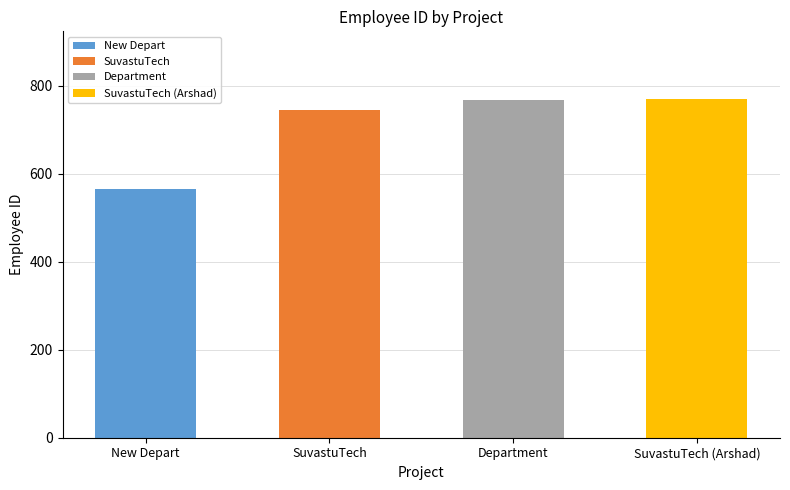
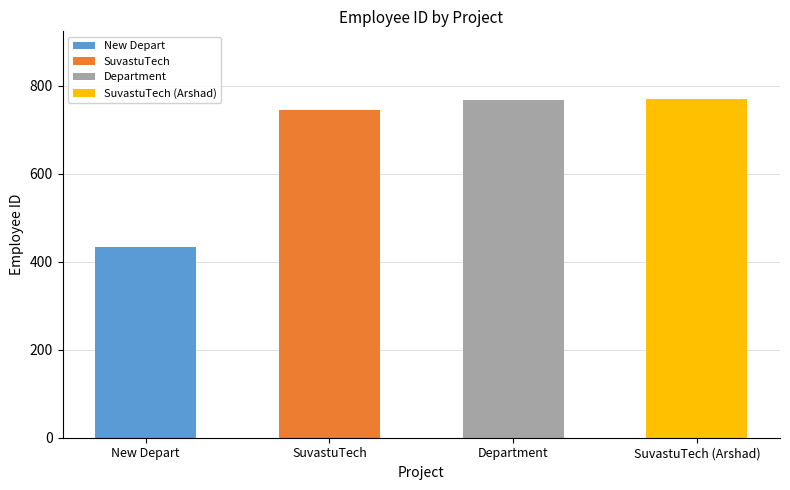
New Depart: 570 -> 430
